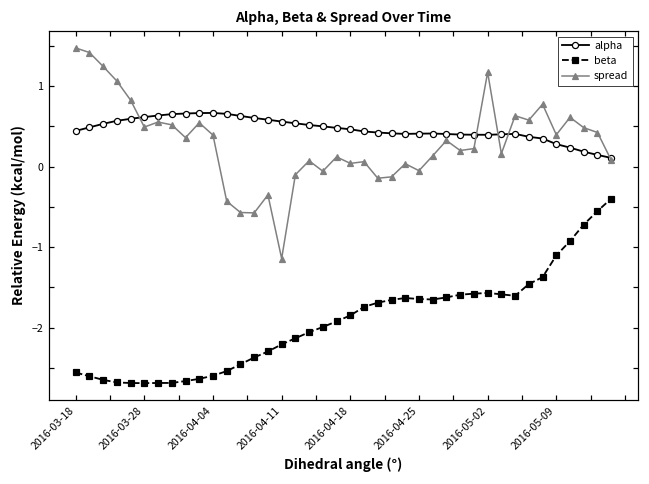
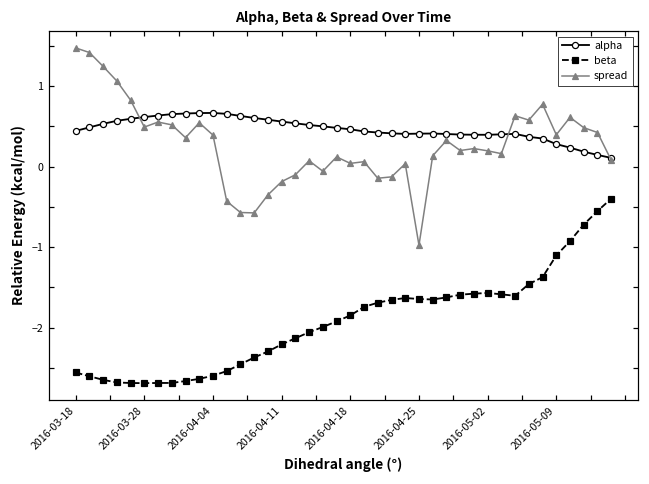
spread, 2016-04-11: -1.1 -> -0.2
spread, 2016-04-25: -0.1 -> -1.0
spread, 2016-05-02: 1.2 -> 0.2
